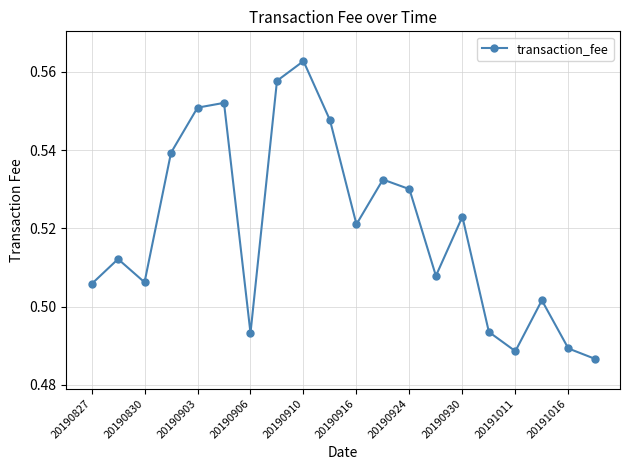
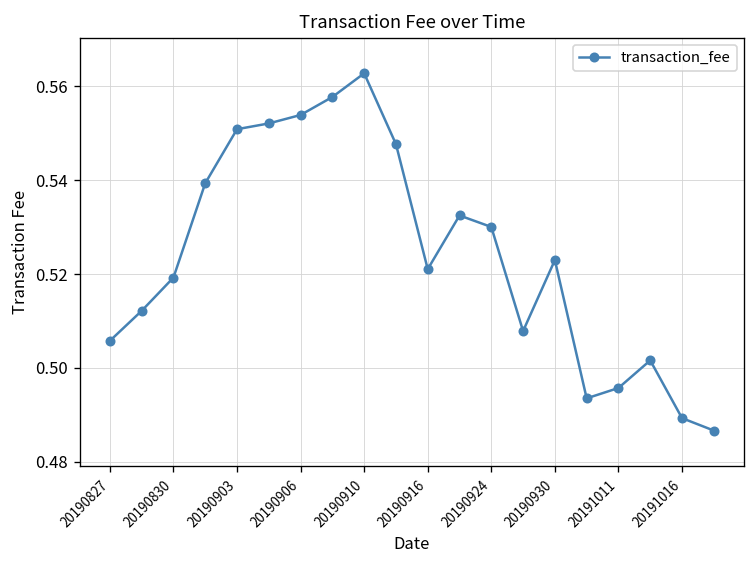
20190830: 0.506 -> 0.519
20190906: 0.493 -> 0.554
20191011: 0.489 -> 0.496
